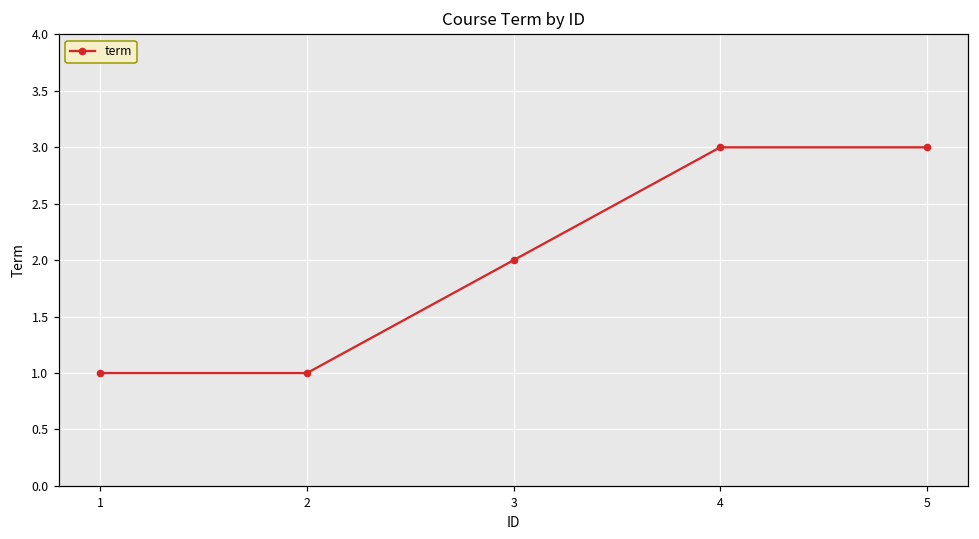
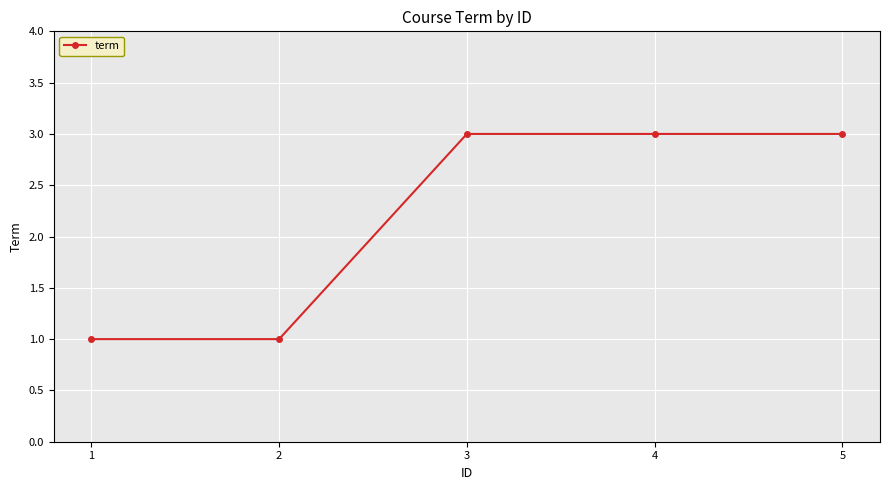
3: 2 -> 3
